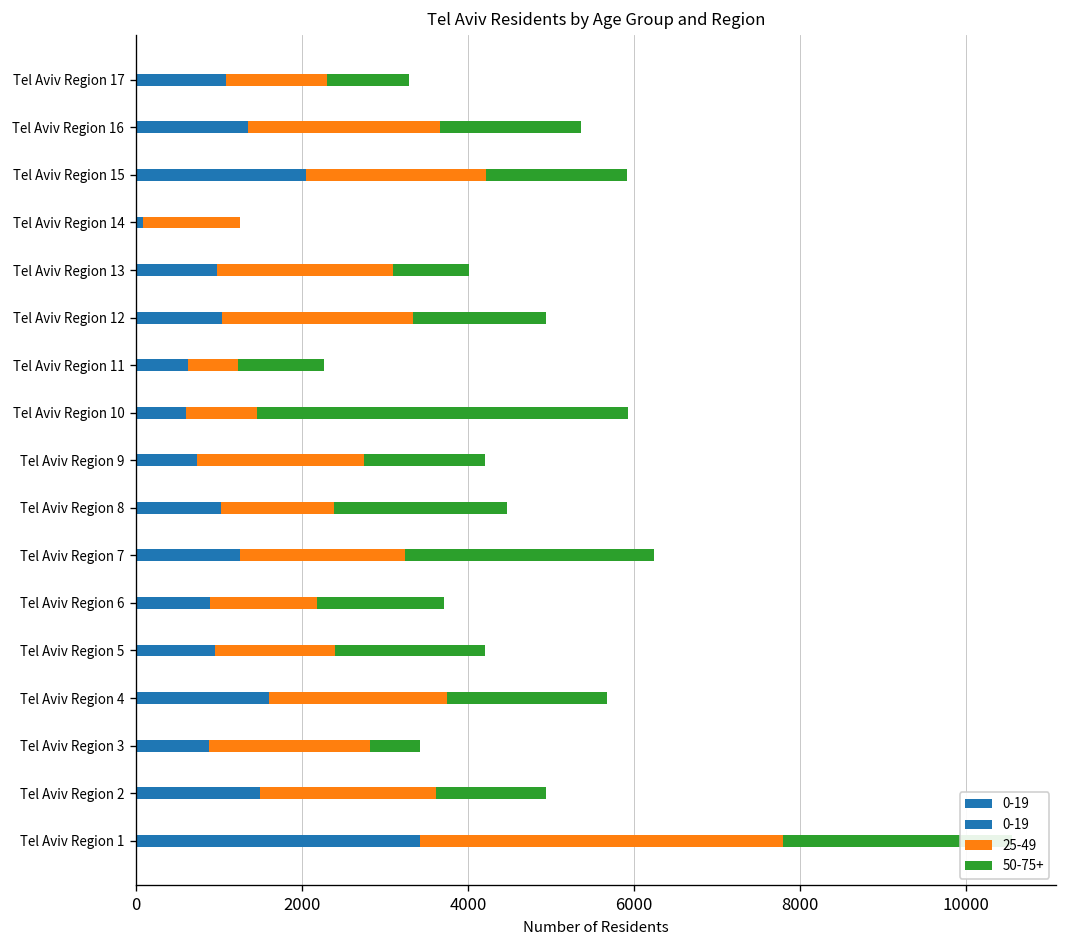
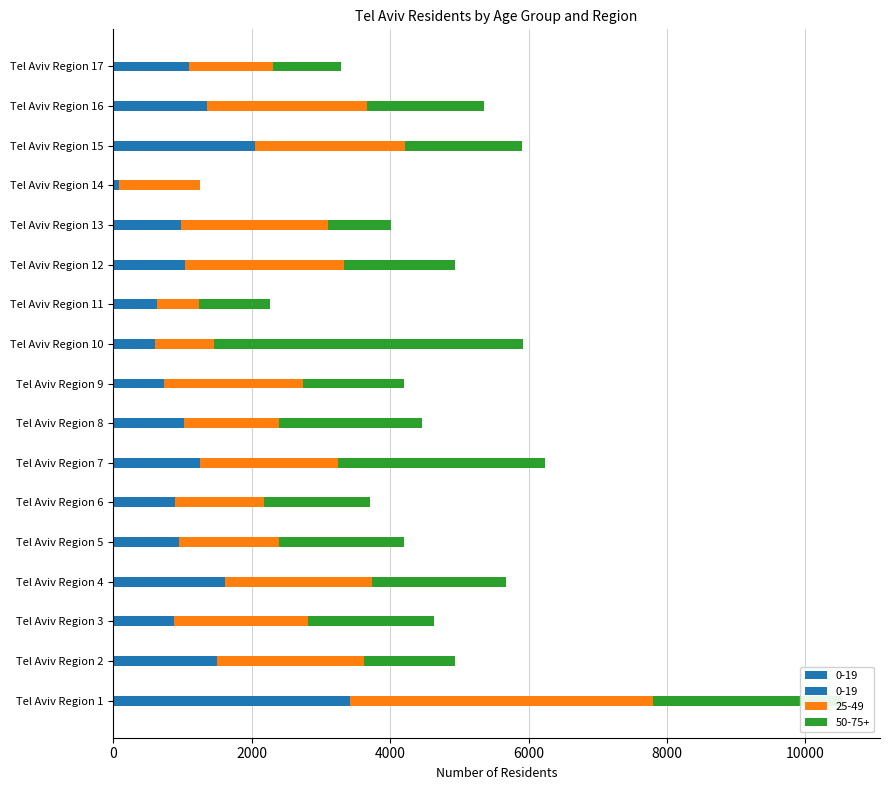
50-75+, Tel Aviv Region 3: 600 -> 1800
